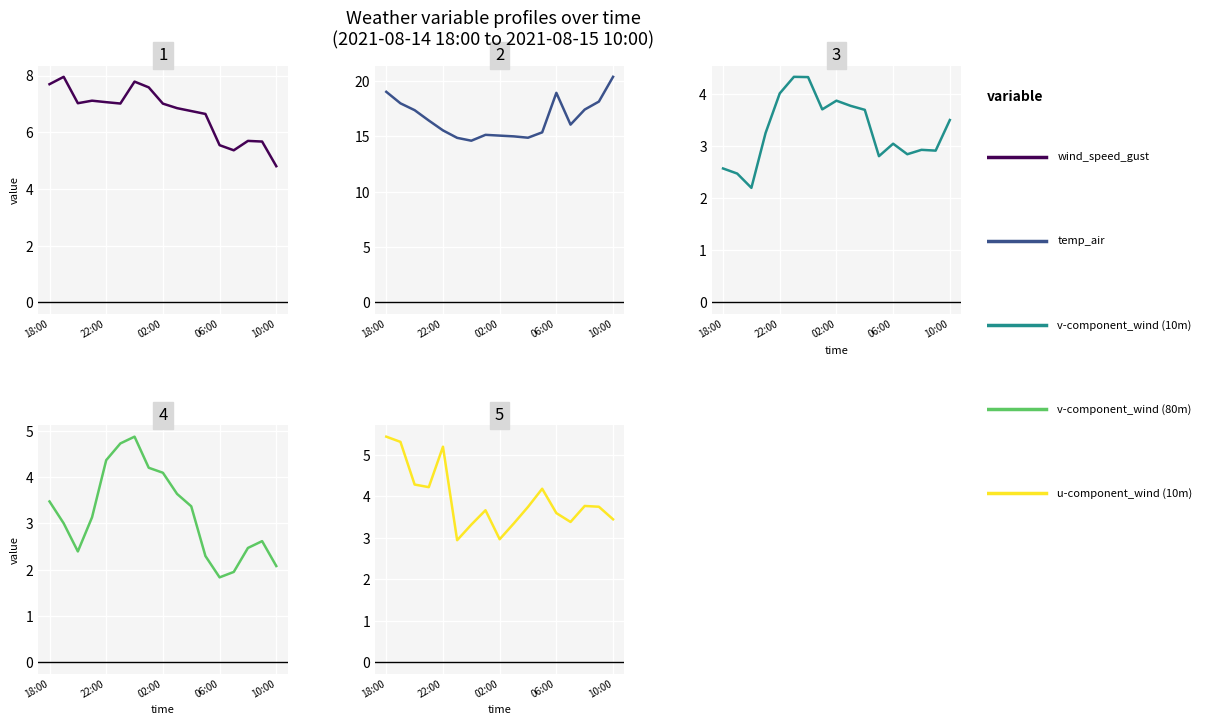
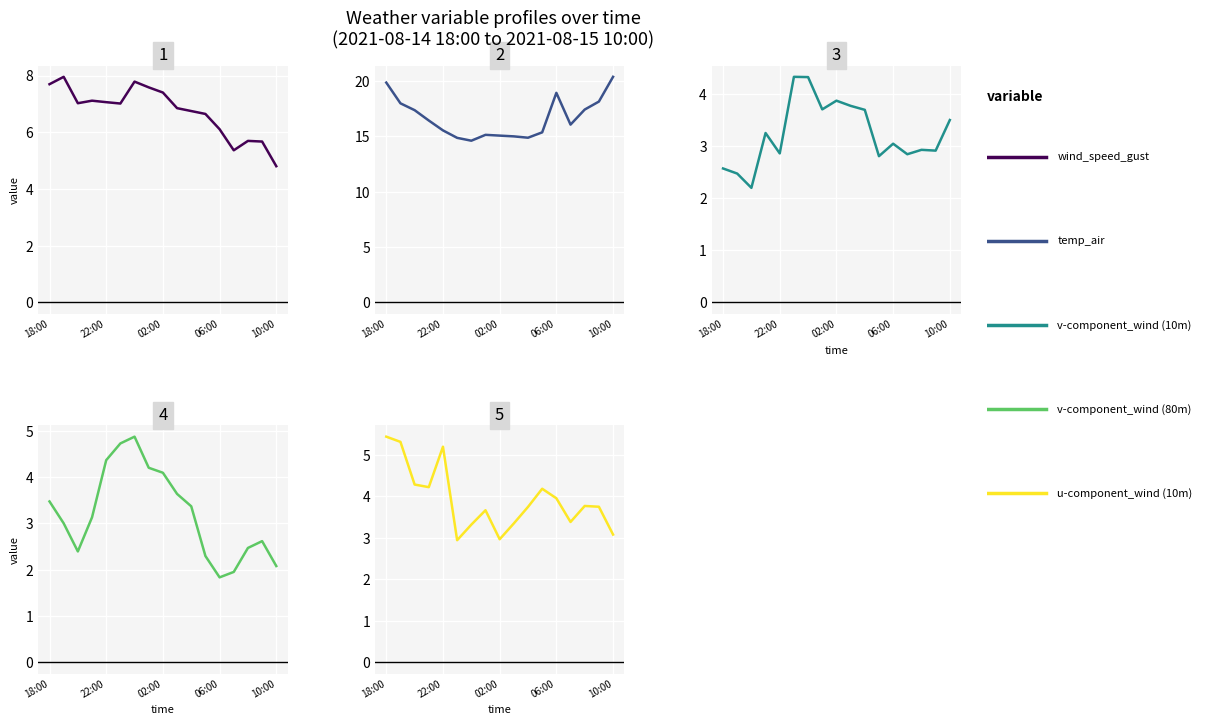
1, 02:00: 7.0 -> 7.4
1, 06:00: 5.5 -> 6.1
2, 18:00: 19.0 -> 19.9
3, 22:00: 4.0 -> 2.9
5, 06:00: 3.6 -> 4.0
5, 10:00: 3.4 -> 3.1
